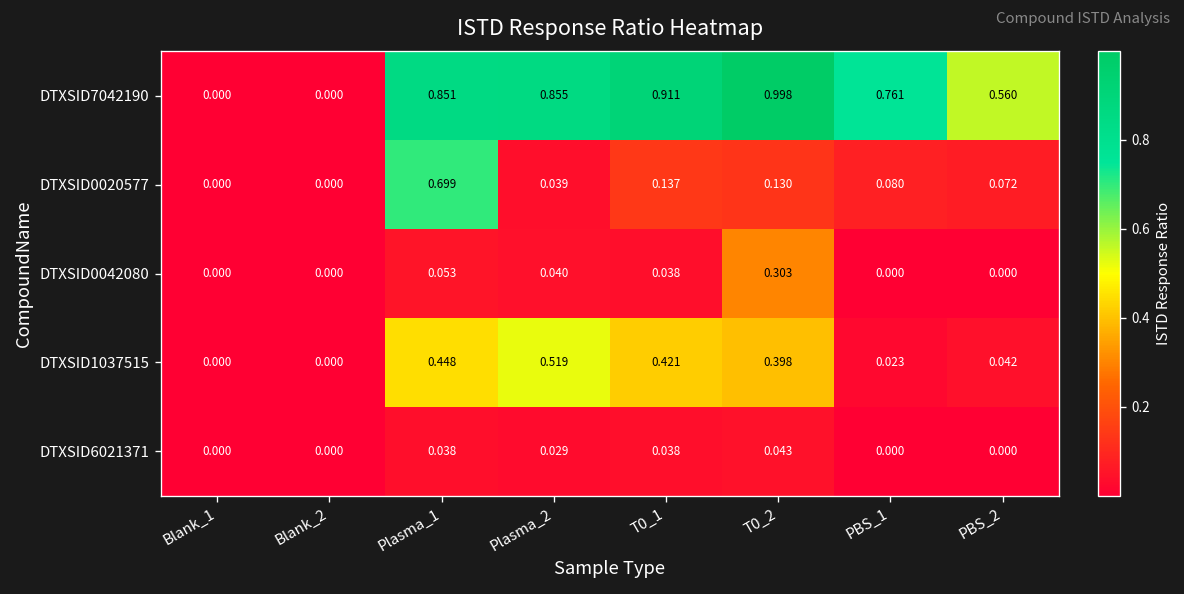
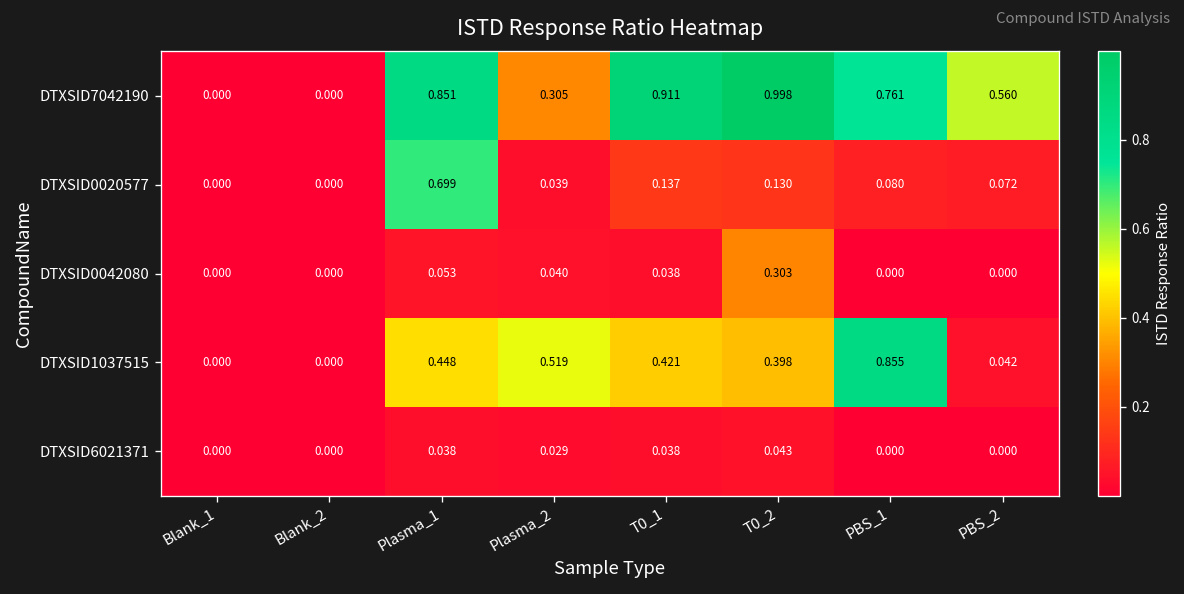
DTXSID7042190, Plasma_2: 0.855 -> 0.305
DTXSID1037515, PBS_1: 0.023 -> 0.855
